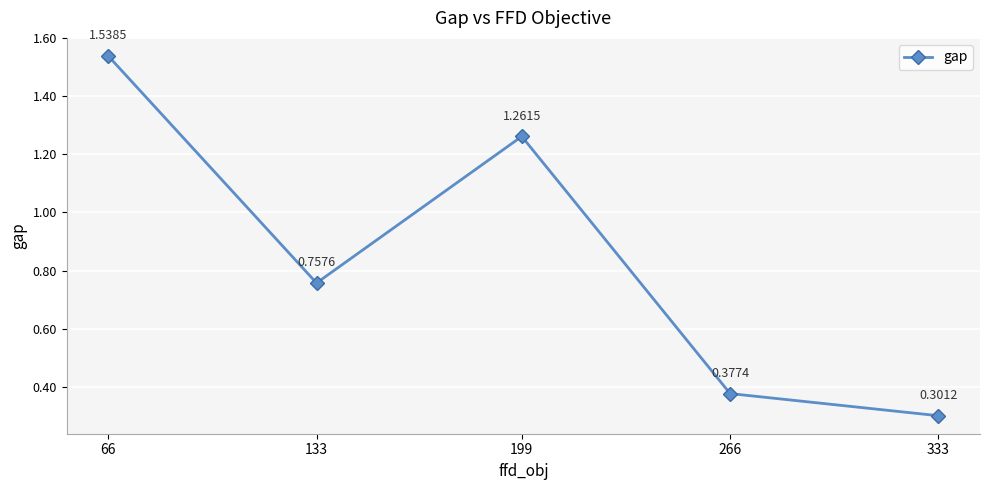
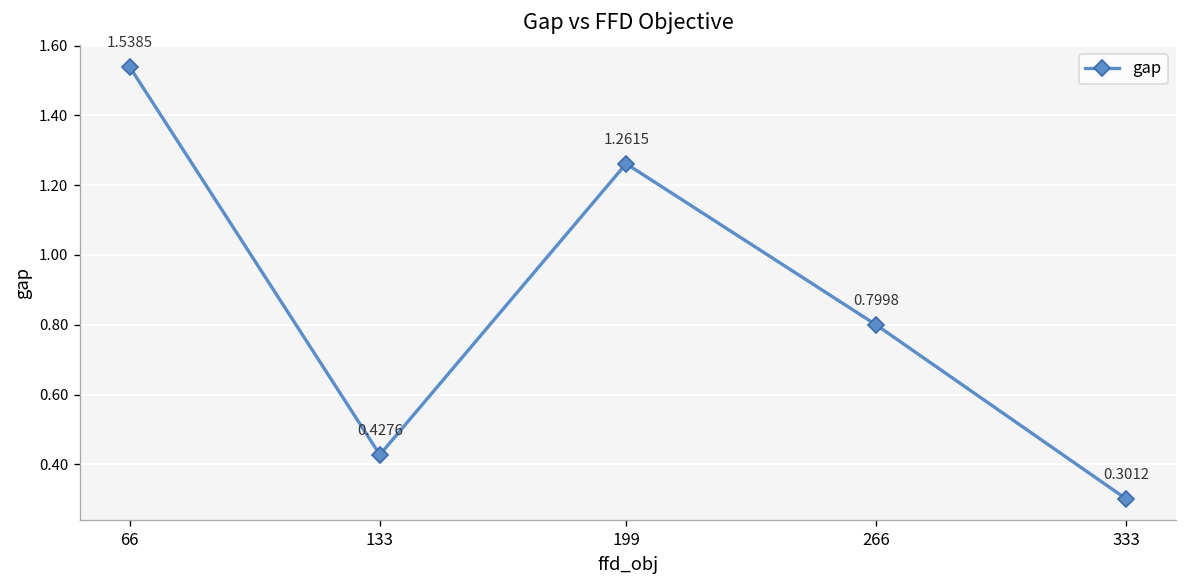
133: 0.7576 -> 0.4276
266: 0.3774 -> 0.7998
